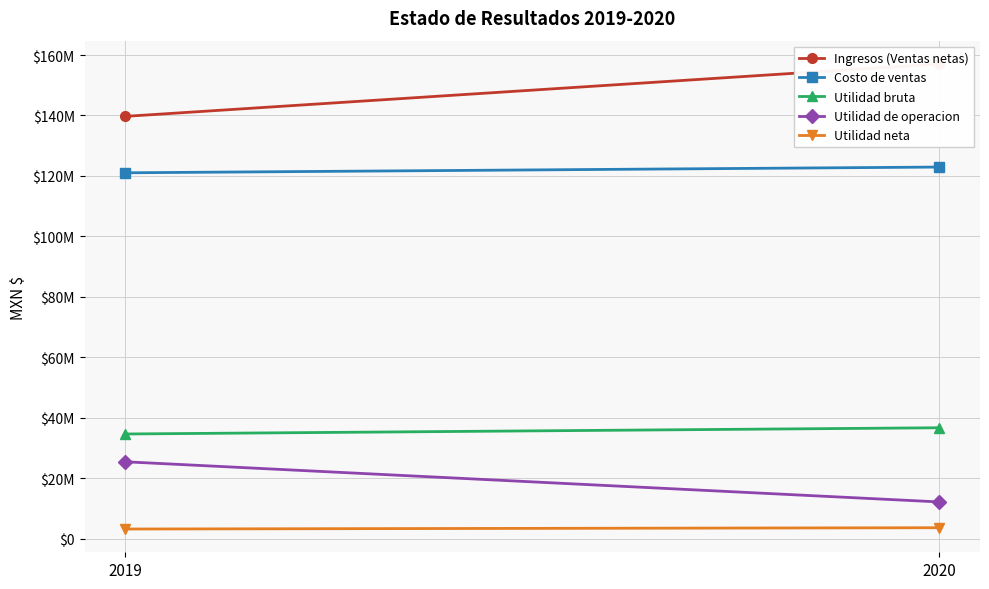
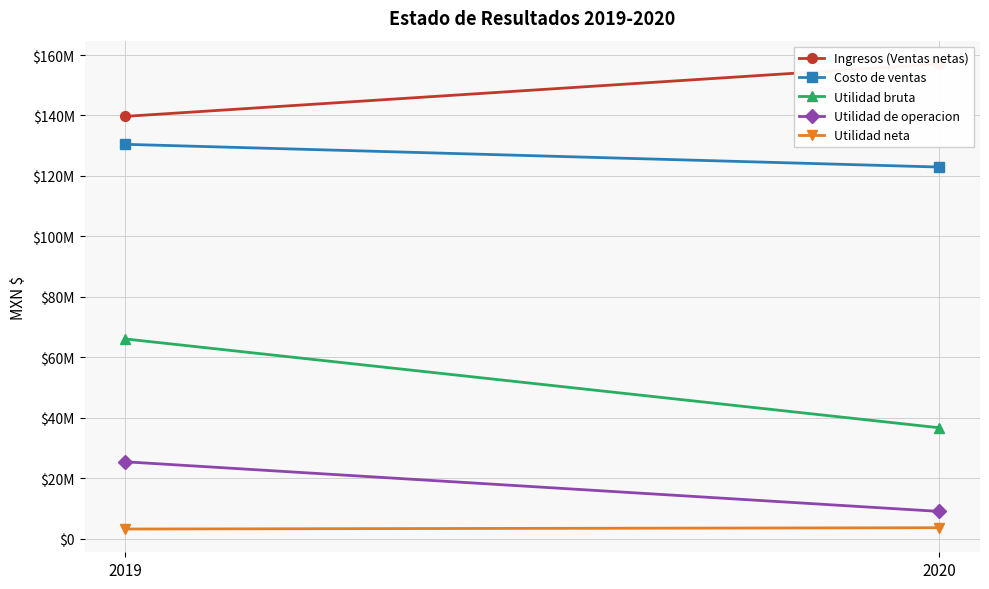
Costo de ventas, 2019: $121000000 -> $130000000
Utilidad bruta, 2019: $35000000 -> $66000000
Utilidad de operacion, 2020: $12000000 -> $9000000
